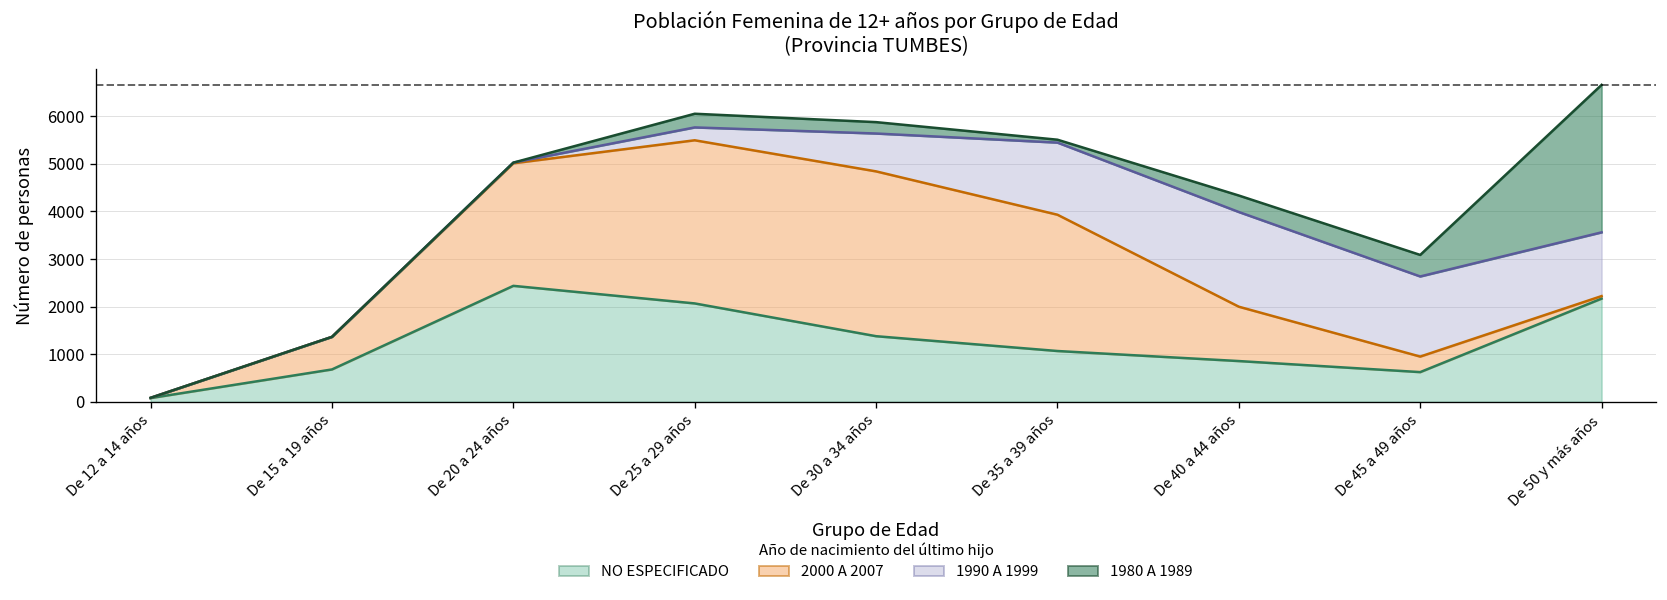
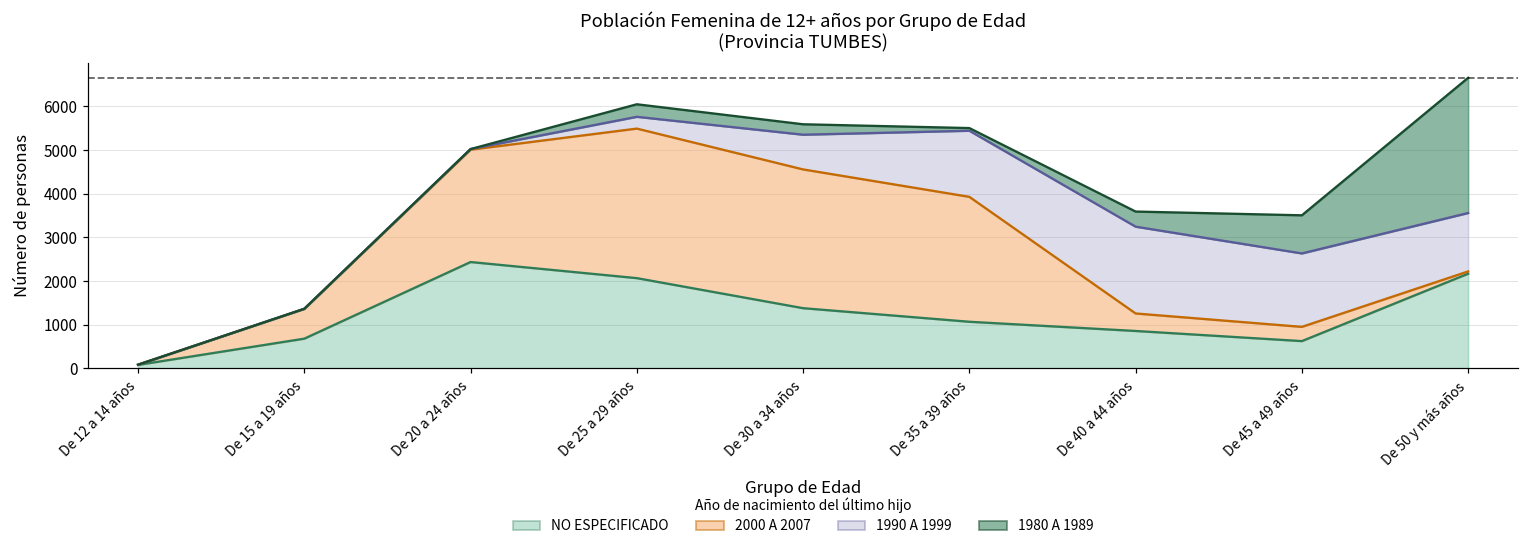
2000 A 2007, De 30 a 34 años: 3500 -> 3200
2000 A 2007, De 40 a 44 años: 1100 -> 400
1980 A 1989, De 45 a 49 años: 500 -> 900
